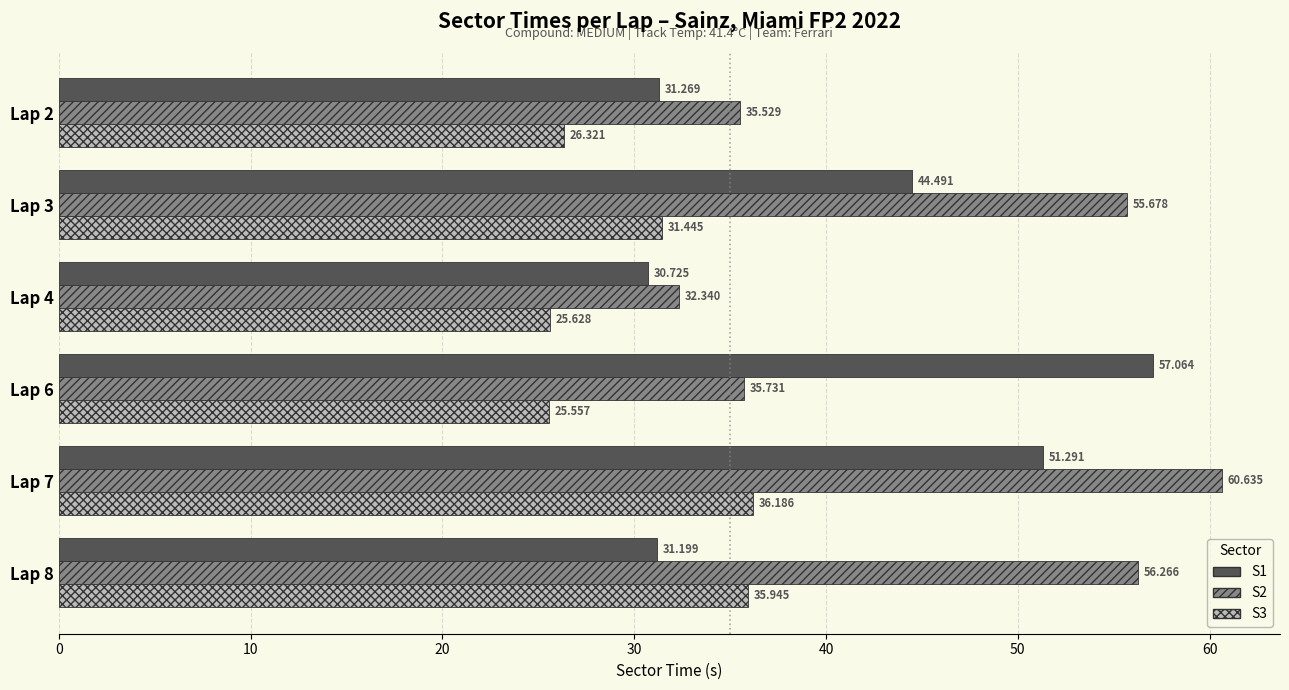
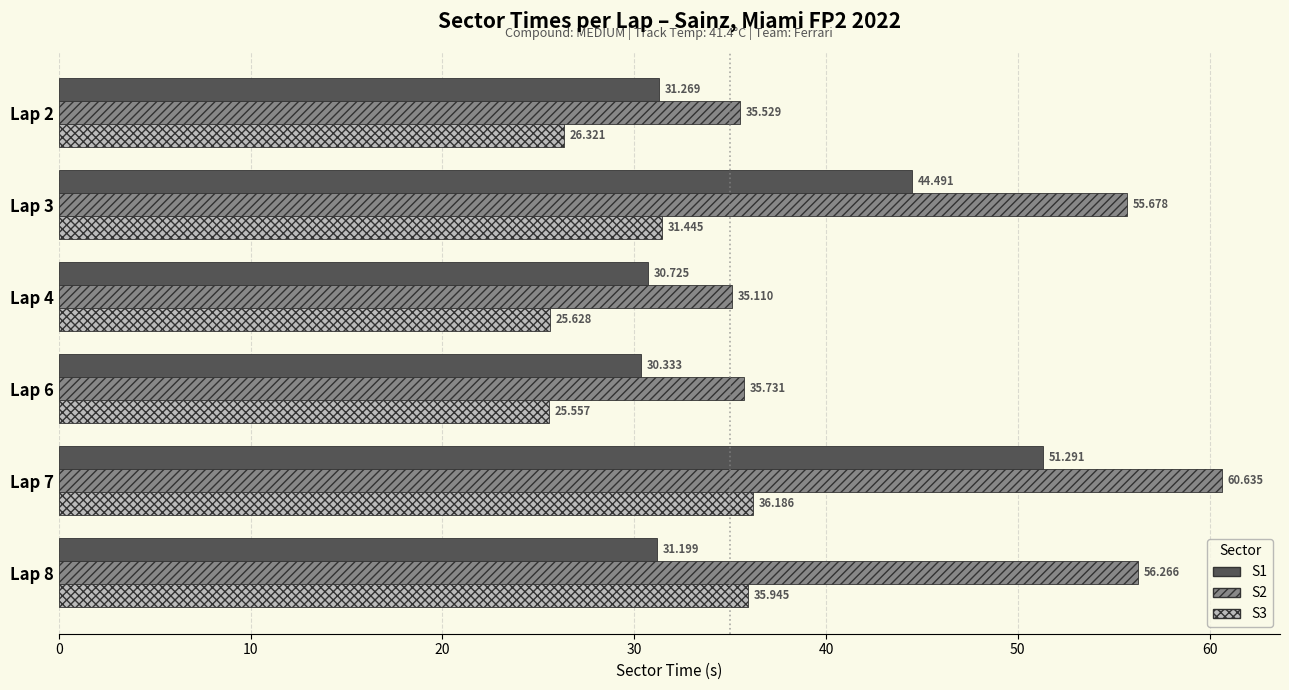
S2, Lap 4: 32.340 -> 35.110
S1, Lap 6: 57.064 -> 30.333
